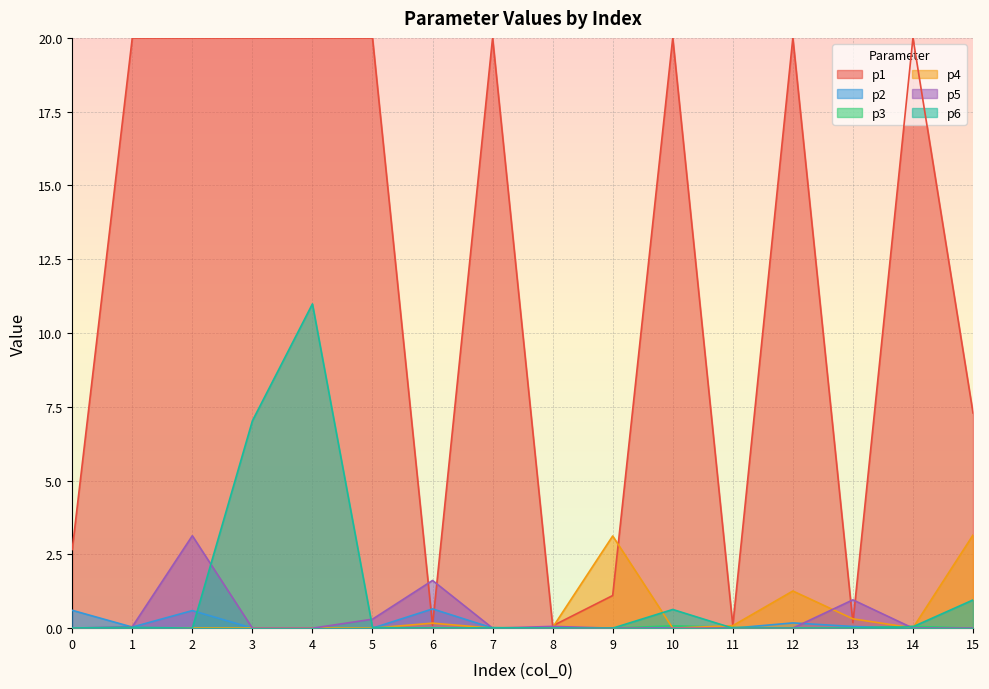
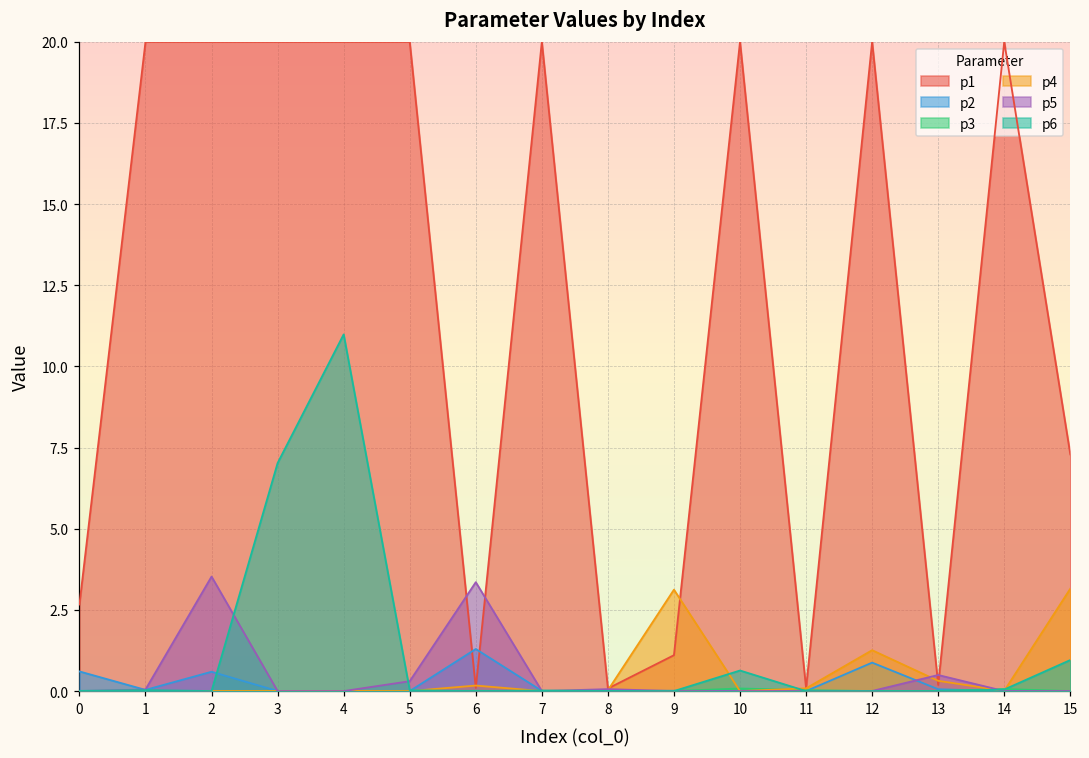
p5, 2: 3.1 -> 3.5
p2, 6: 0.7 -> 1.3
p5, 6: 1.6 -> 3.4
p2, 12: 0.2 -> 0.9
p5, 13: 1.0 -> 0.5
